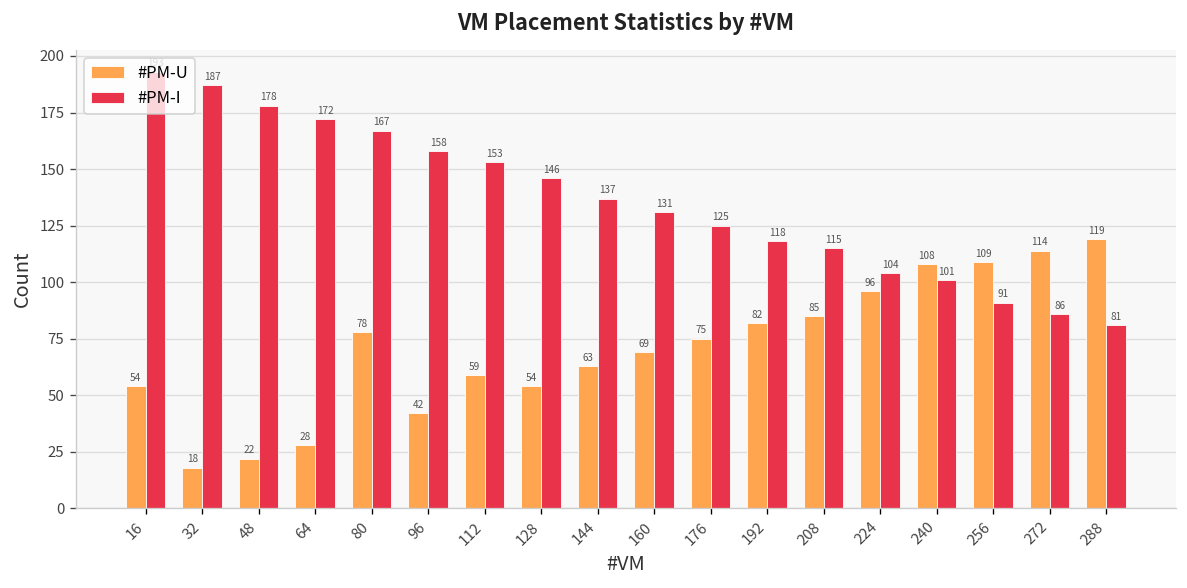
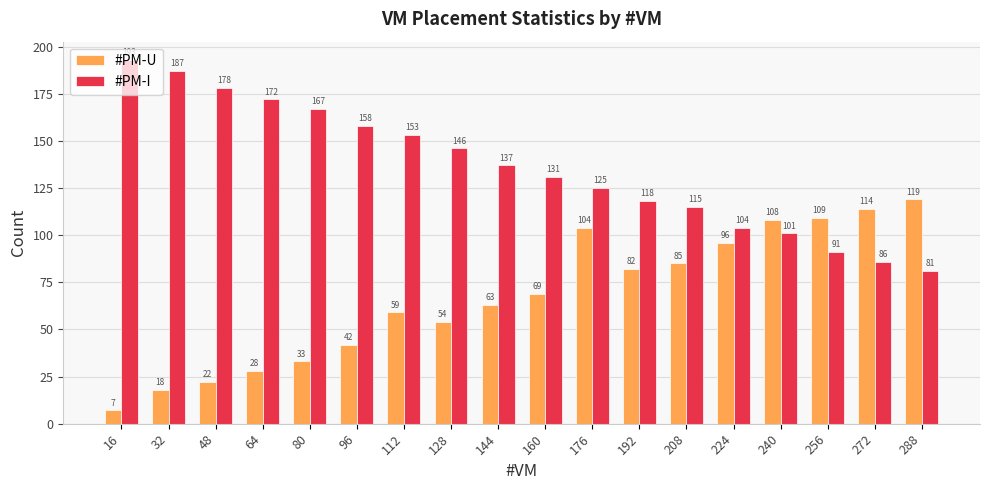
#PM-U, 16: 54 -> 7
#PM-U, 80: 78 -> 33
#PM-U, 176: 75 -> 104
